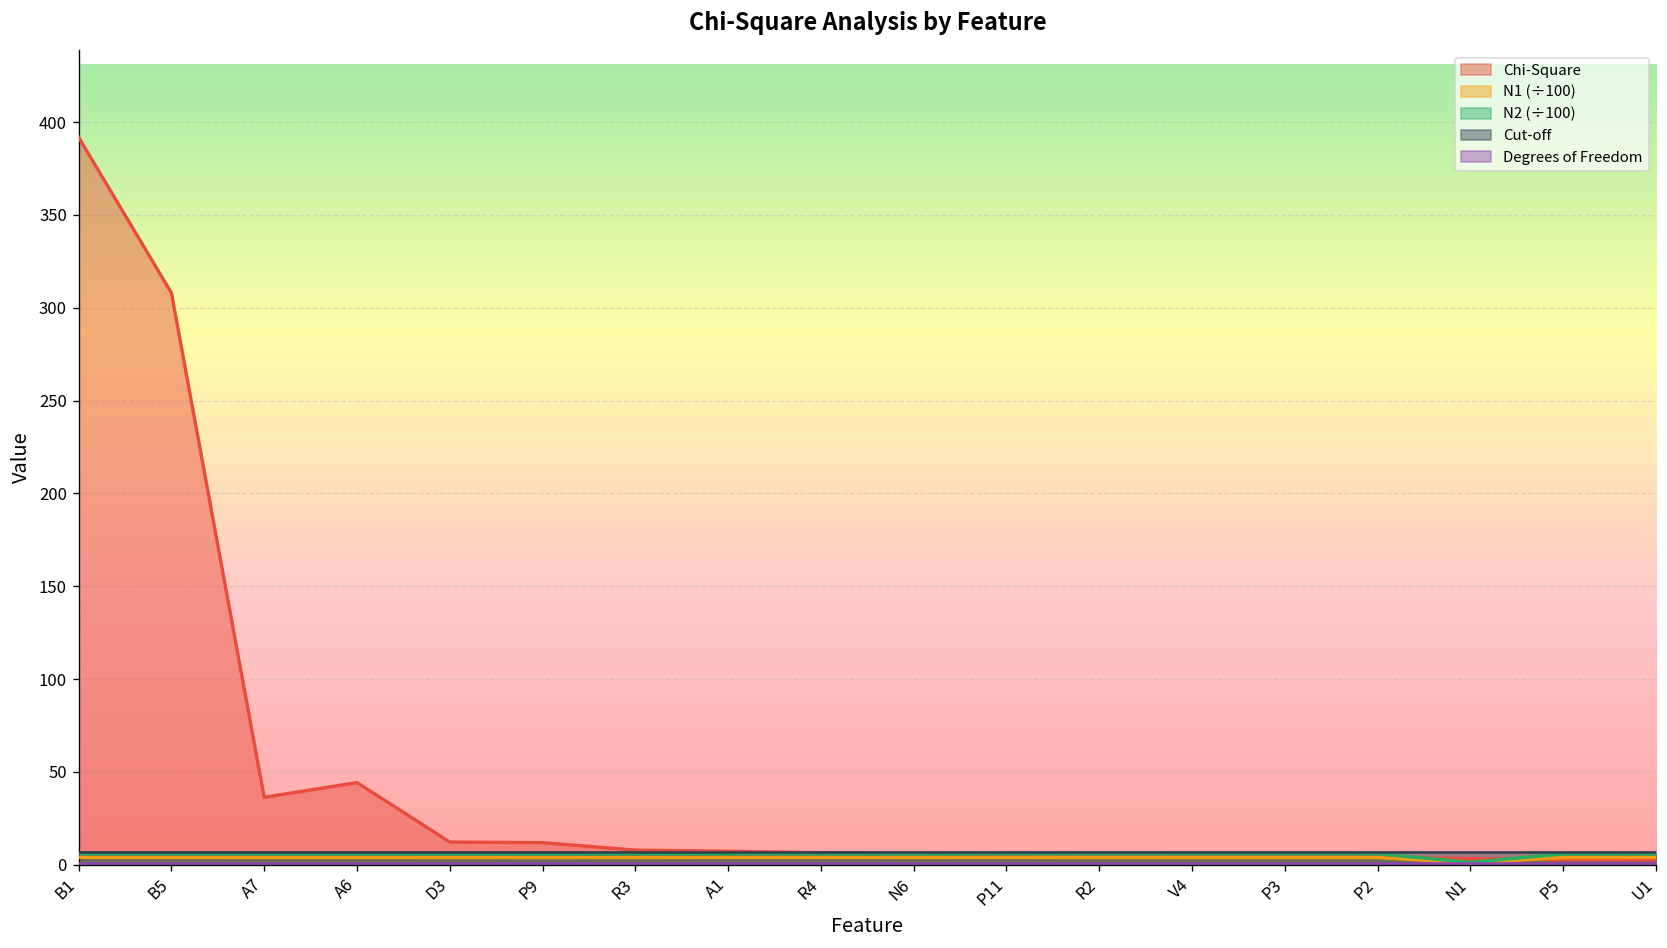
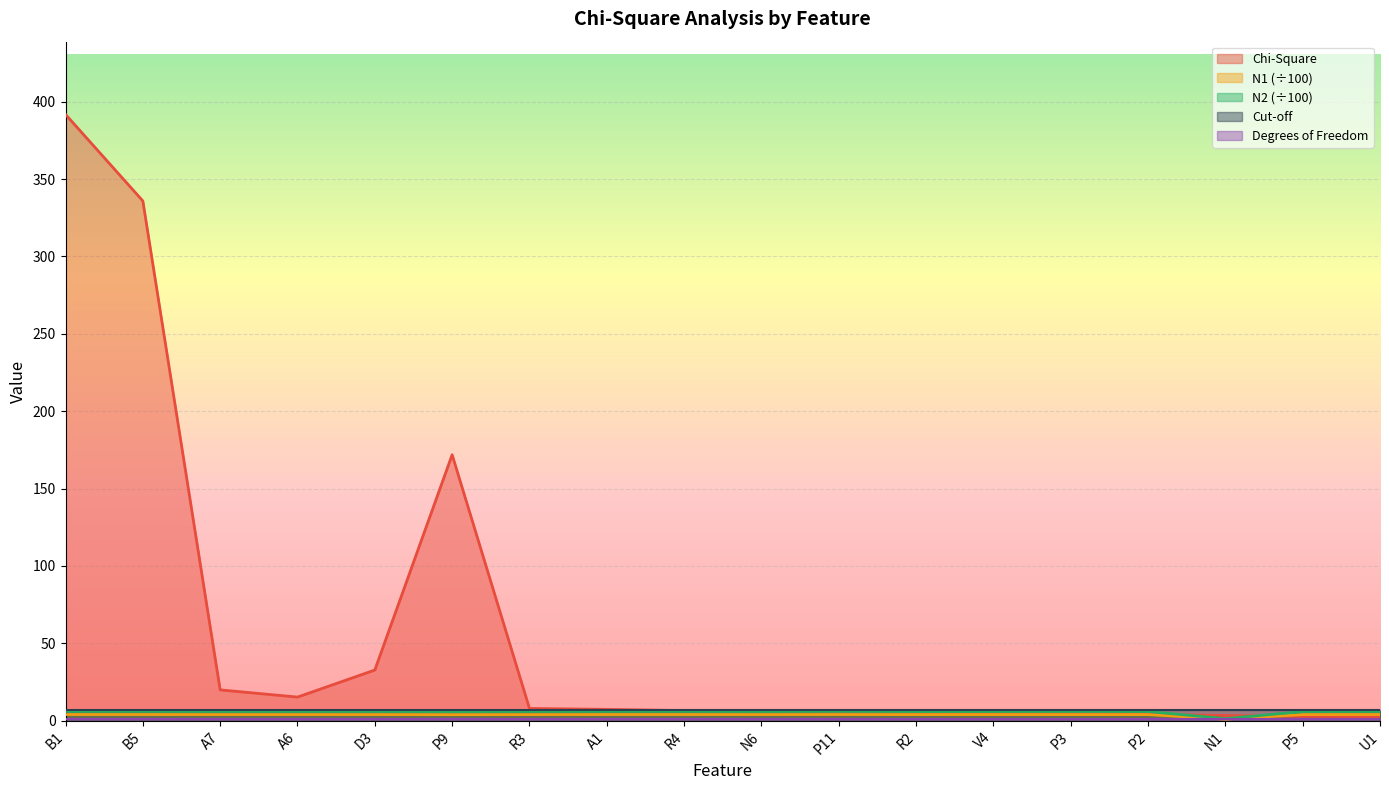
Chi-Square, B5: 308 -> 336
Chi-Square, A7: 36 -> 20
Chi-Square, A6: 44 -> 15
Chi-Square, D3: 12 -> 33
Chi-Square, P9: 12 -> 172
